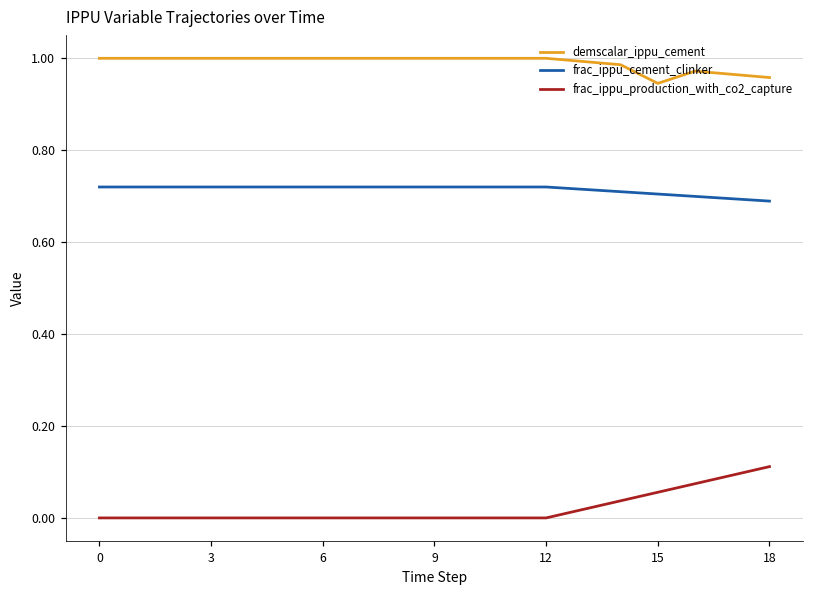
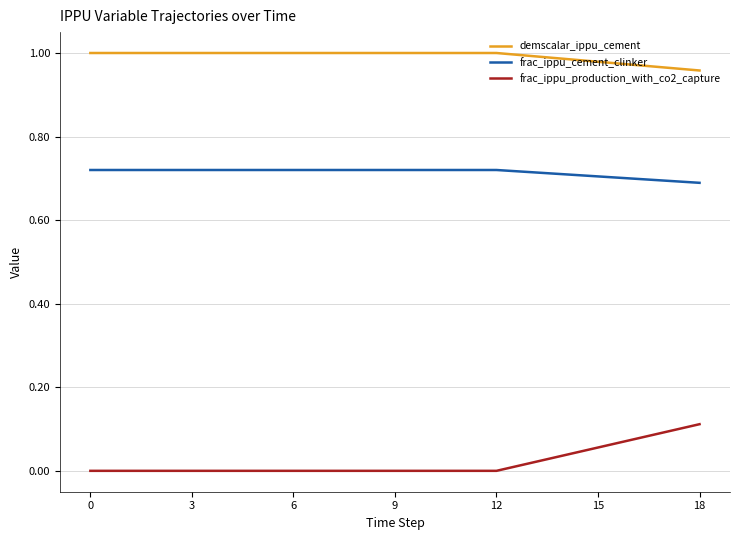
demscalar_ippu_cement, 15: 0.95 -> 0.98
